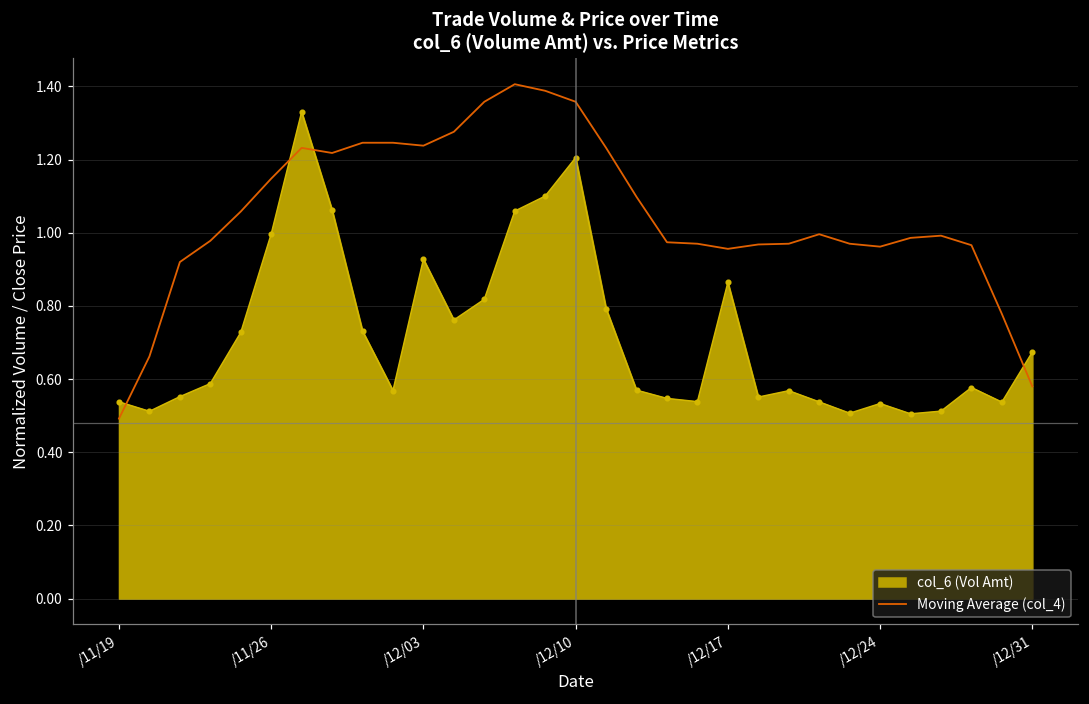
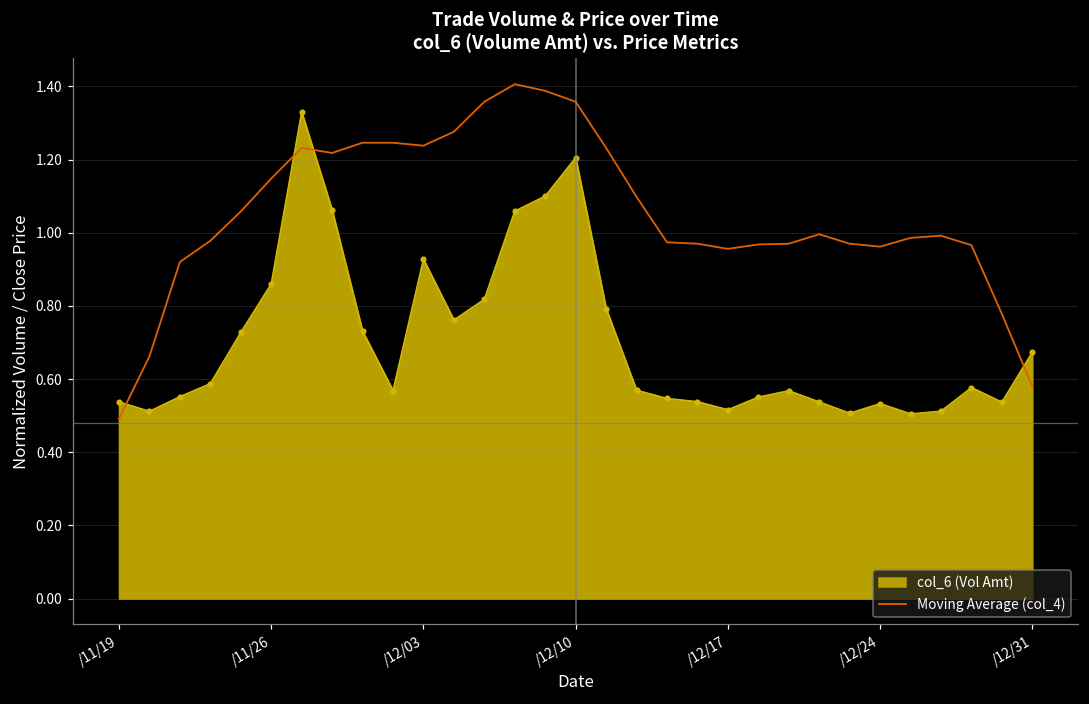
col_6 (Vol Amt), /11/26: 1.00 -> 0.86
col_6 (Vol Amt), /12/17: 0.86 -> 0.52
